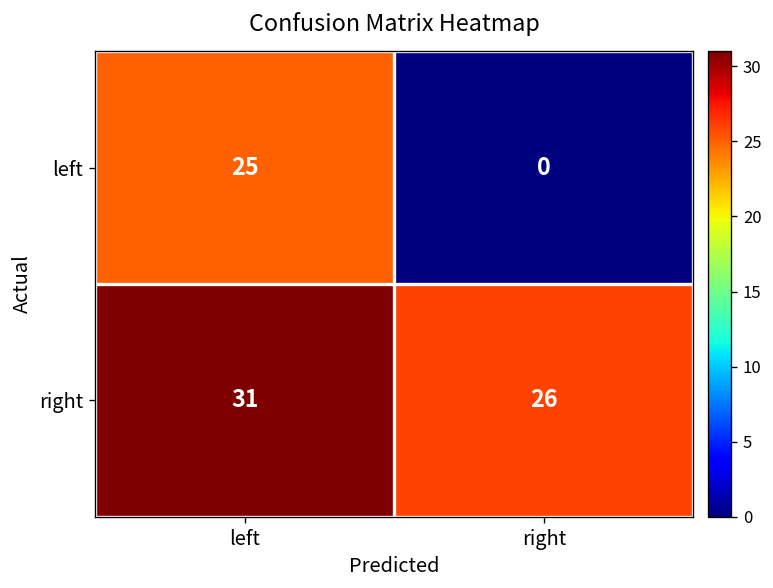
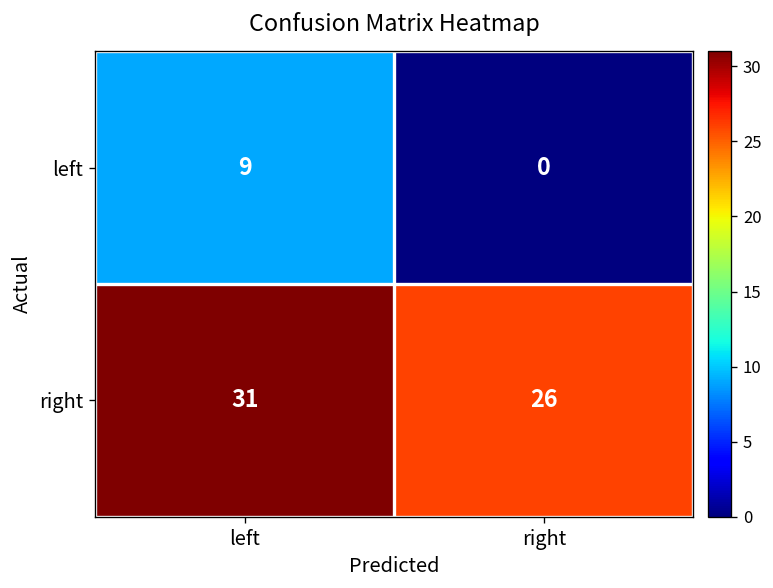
left, left: 25 -> 9
